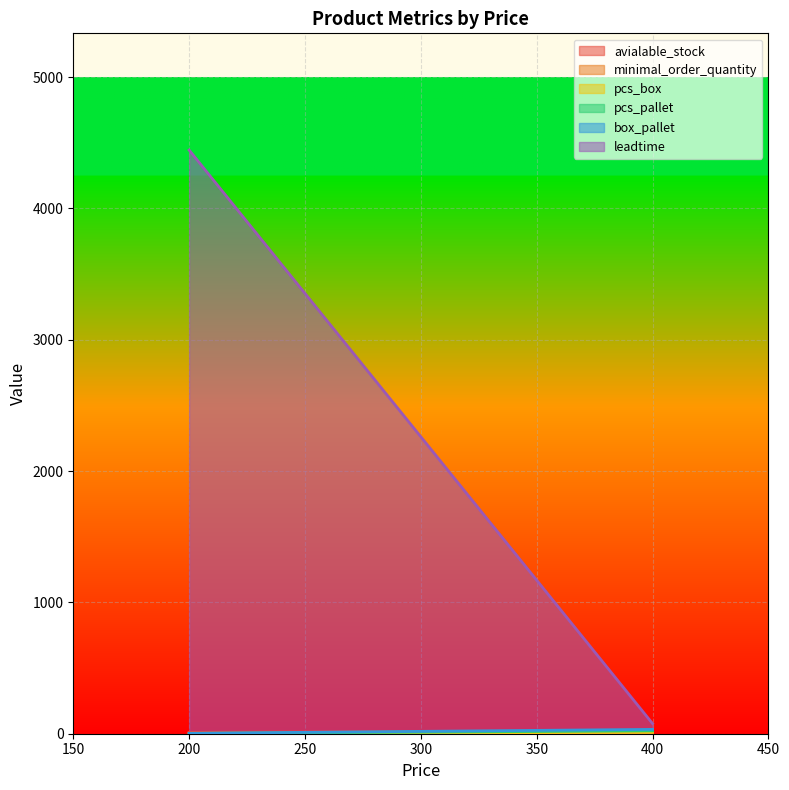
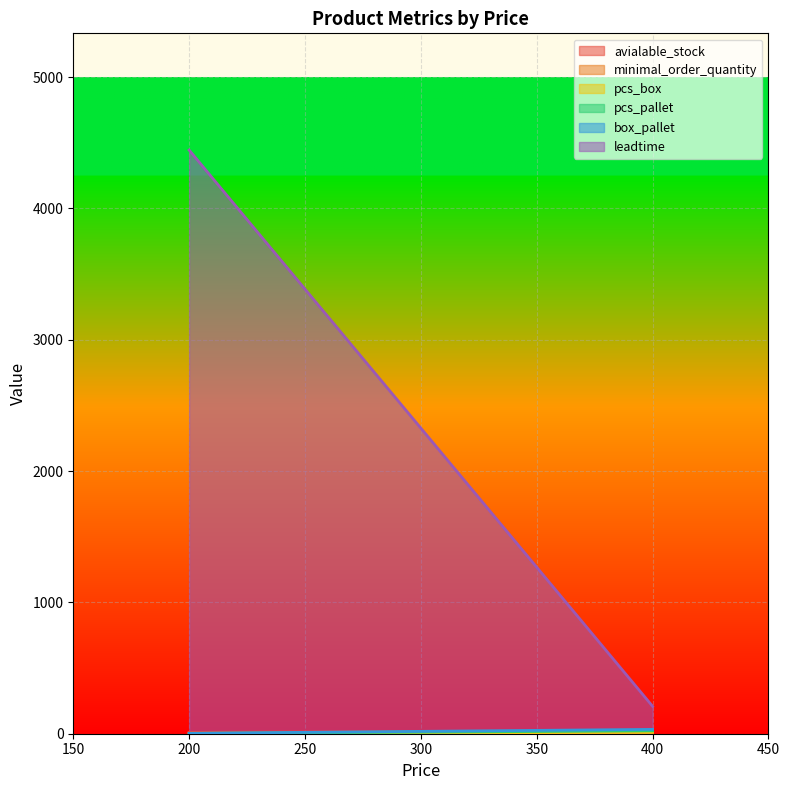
leadtime, 400: 80 -> 210
